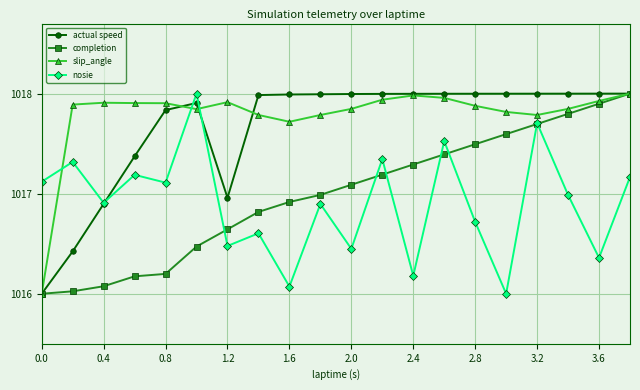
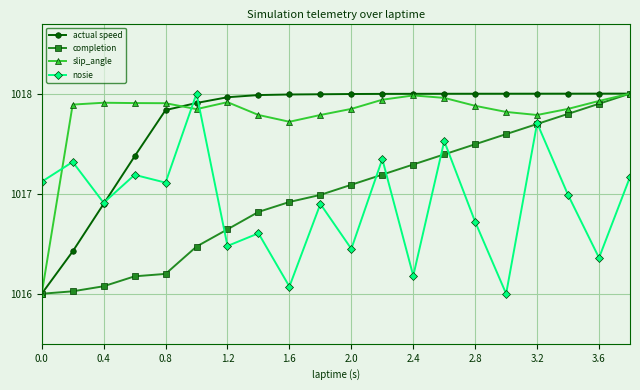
actual speed, 1.2: 1016.96 -> 1017.96
